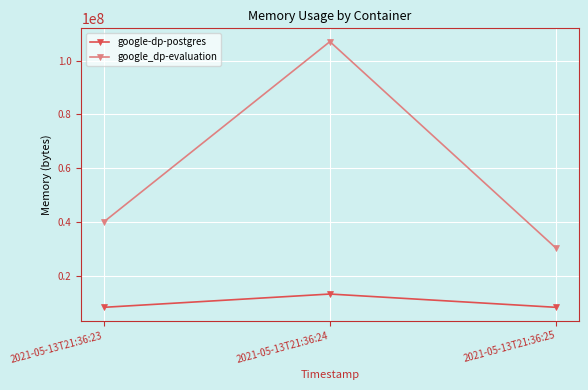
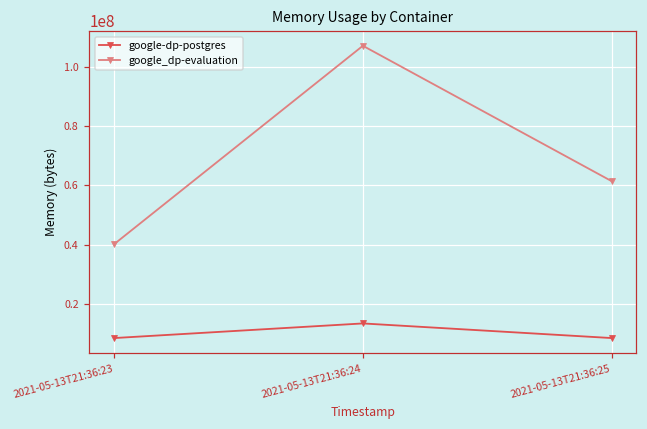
google_dp-evaluation, 2021-05-13T21:36:25: 30000000 -> 61000000
